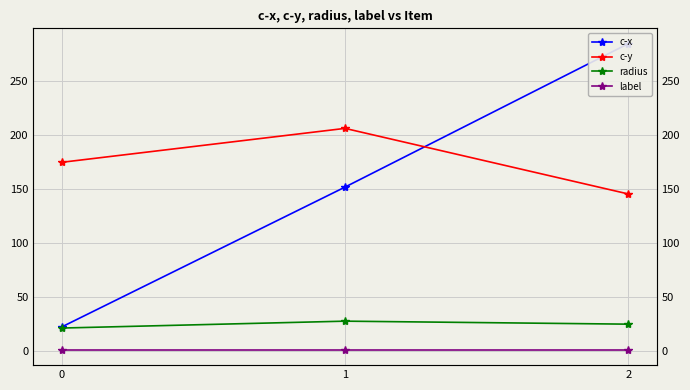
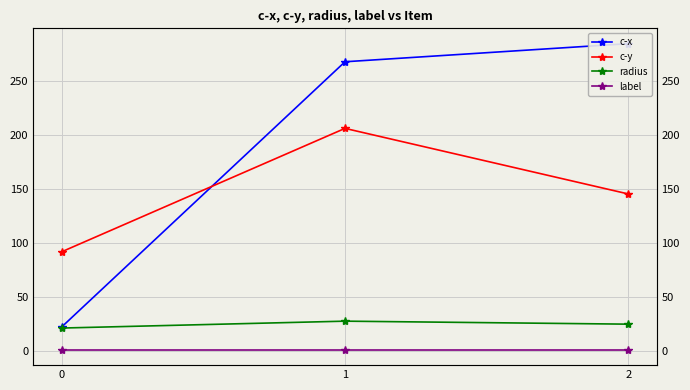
c-y, 0: 175 -> 92
c-x, 1: 152 -> 268
